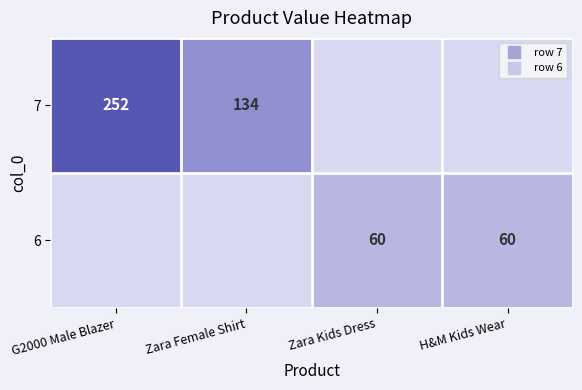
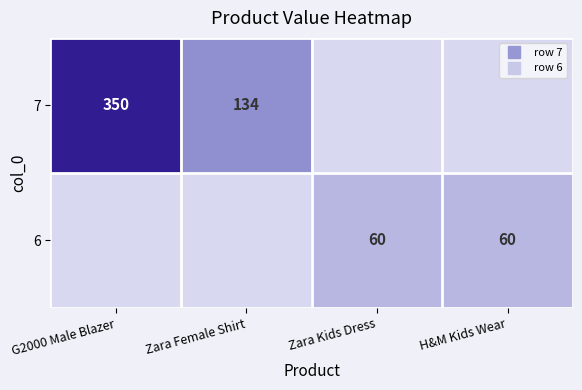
7, G2000 Male Blazer: 252 -> 350
